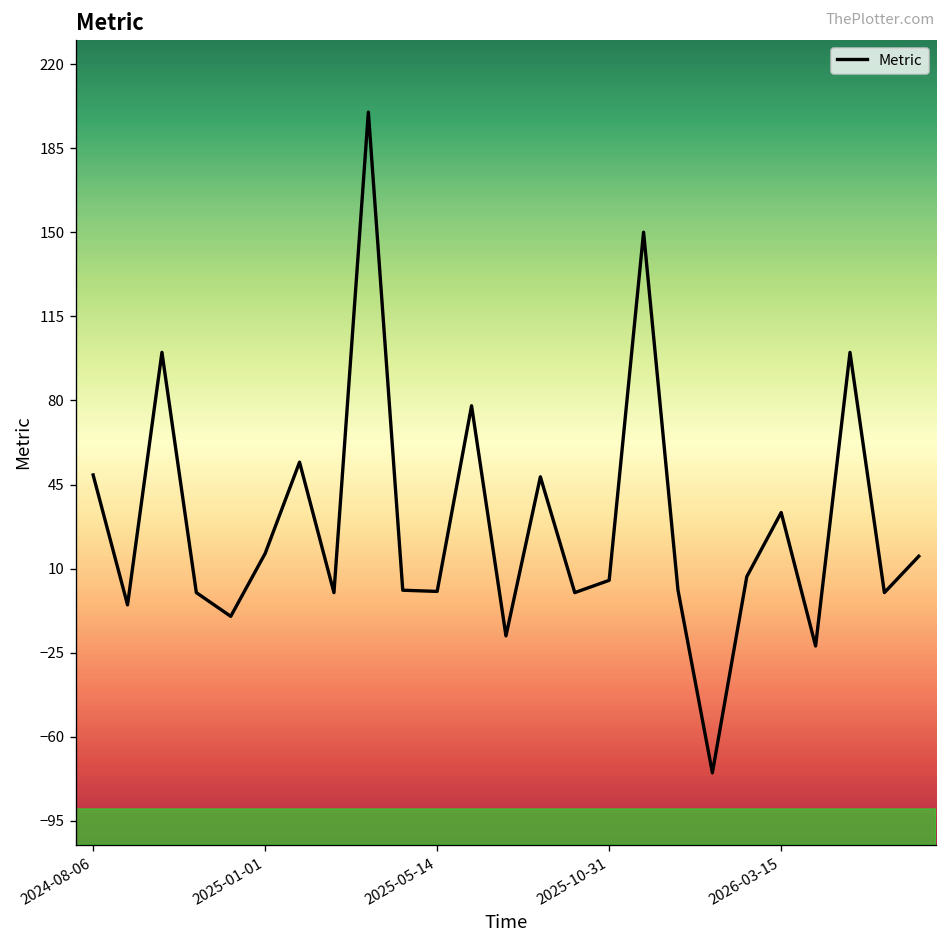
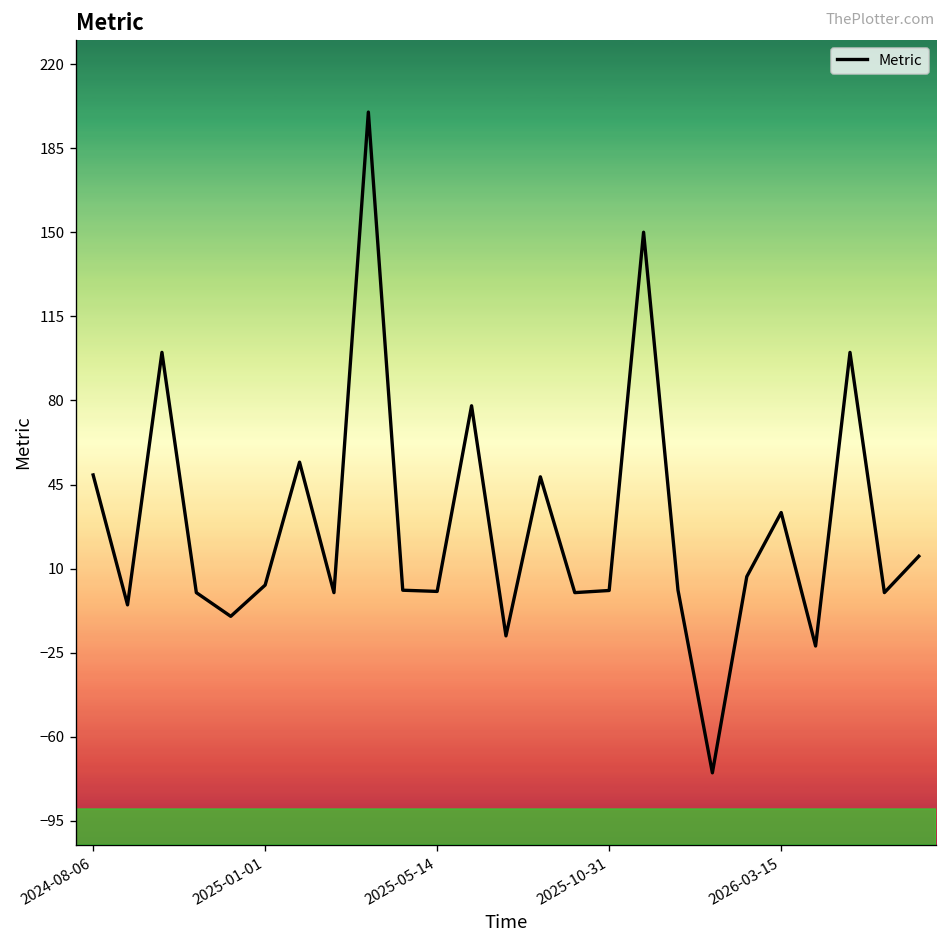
2025-01-01: 16 -> 3
2025-10-31: 5 -> 1
